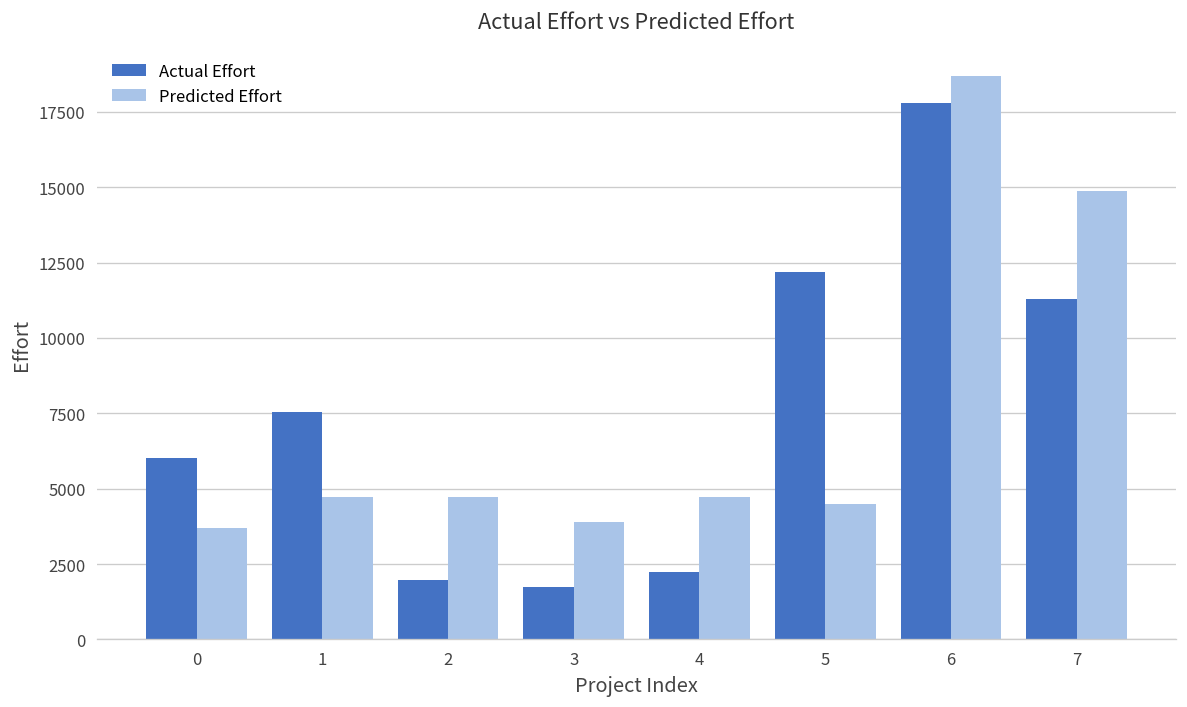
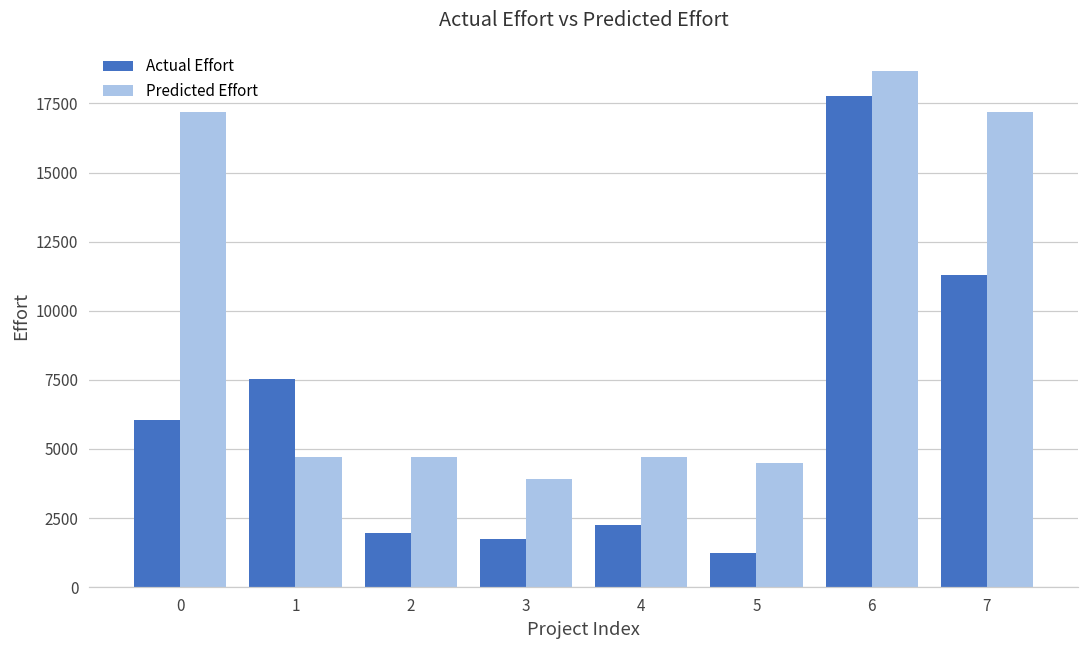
Predicted Effort, 0: 3700 -> 17200
Actual Effort, 5: 12200 -> 1200
Predicted Effort, 7: 14900 -> 17200
